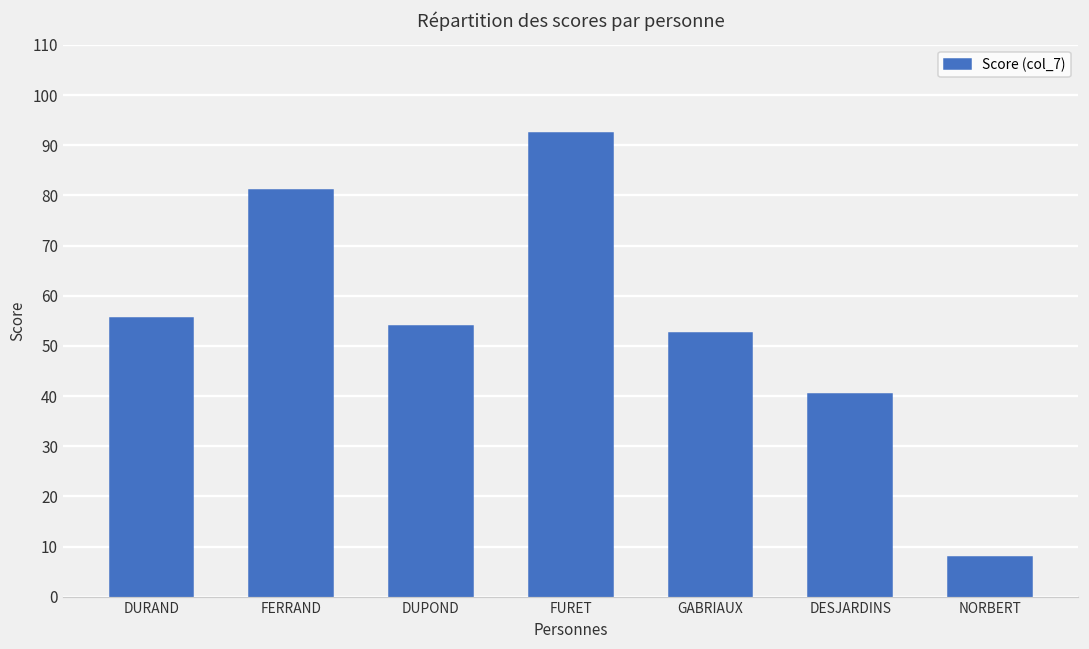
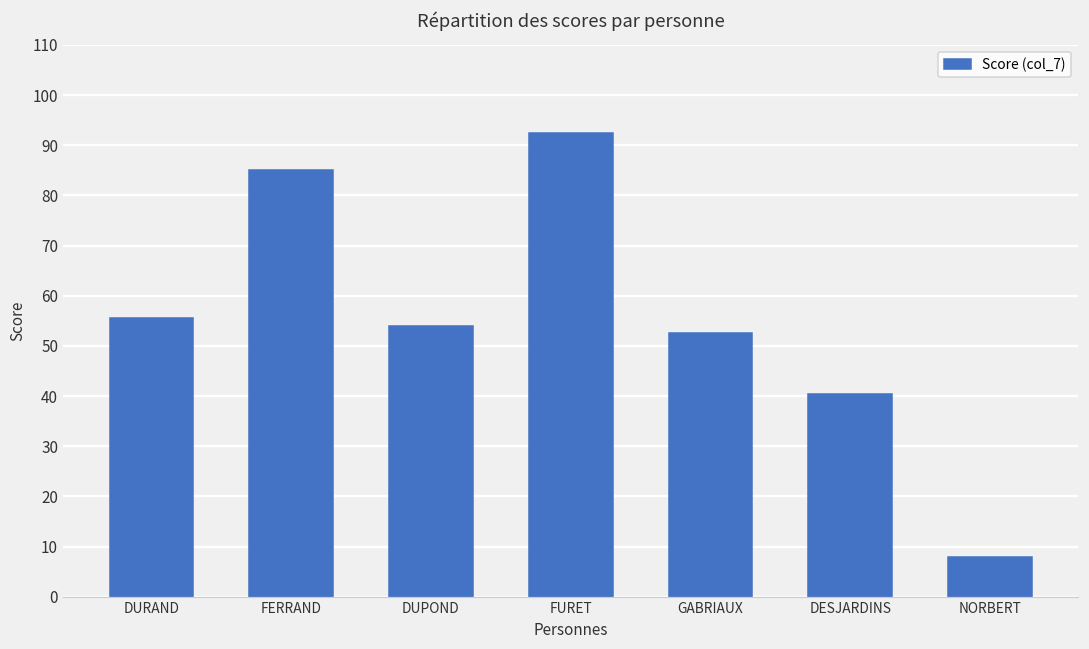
FERRAND: 81 -> 85
